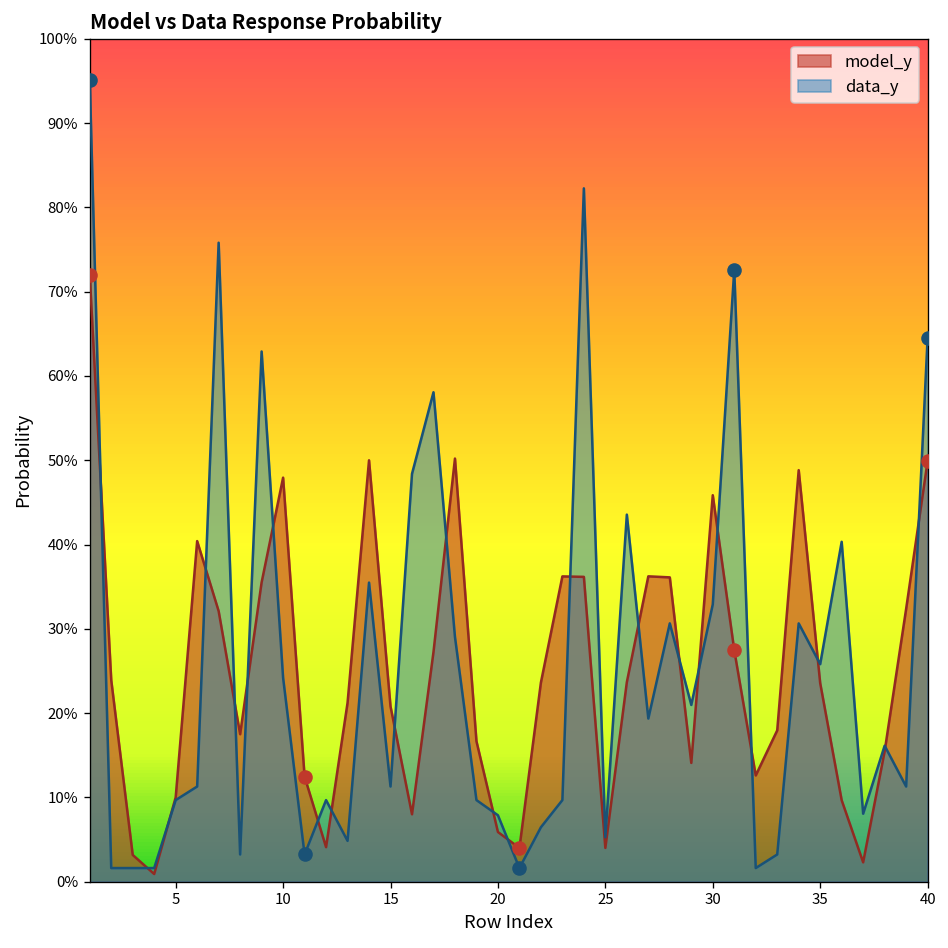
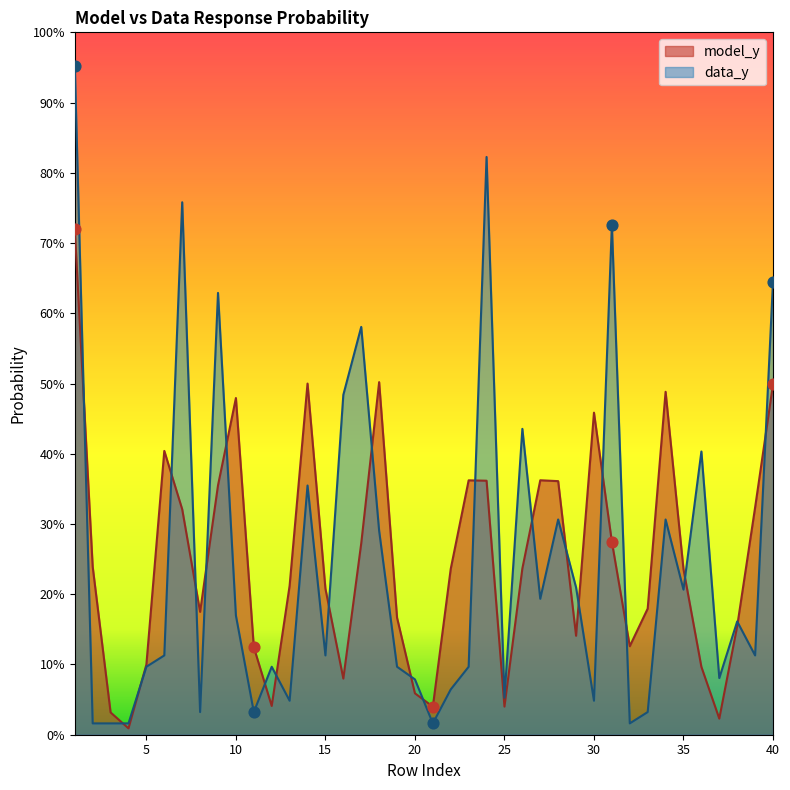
data_y, 10: 24% -> 17%
data_y, 30: 33% -> 5%
data_y, 35: 26% -> 21%
